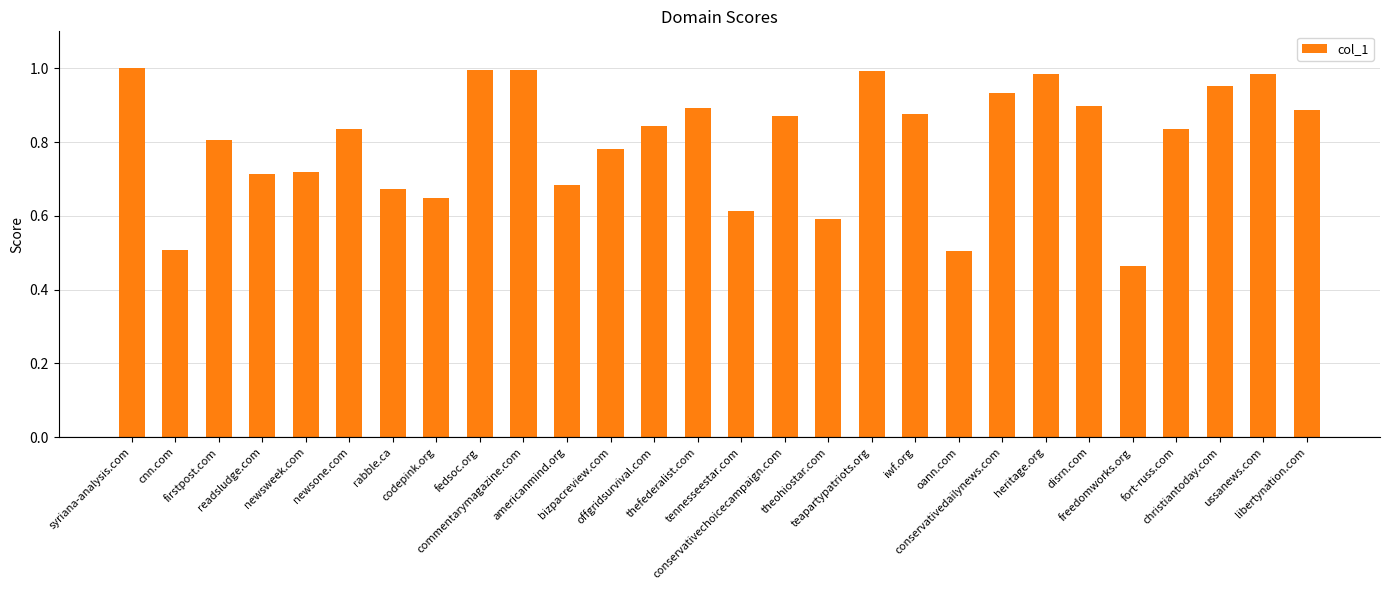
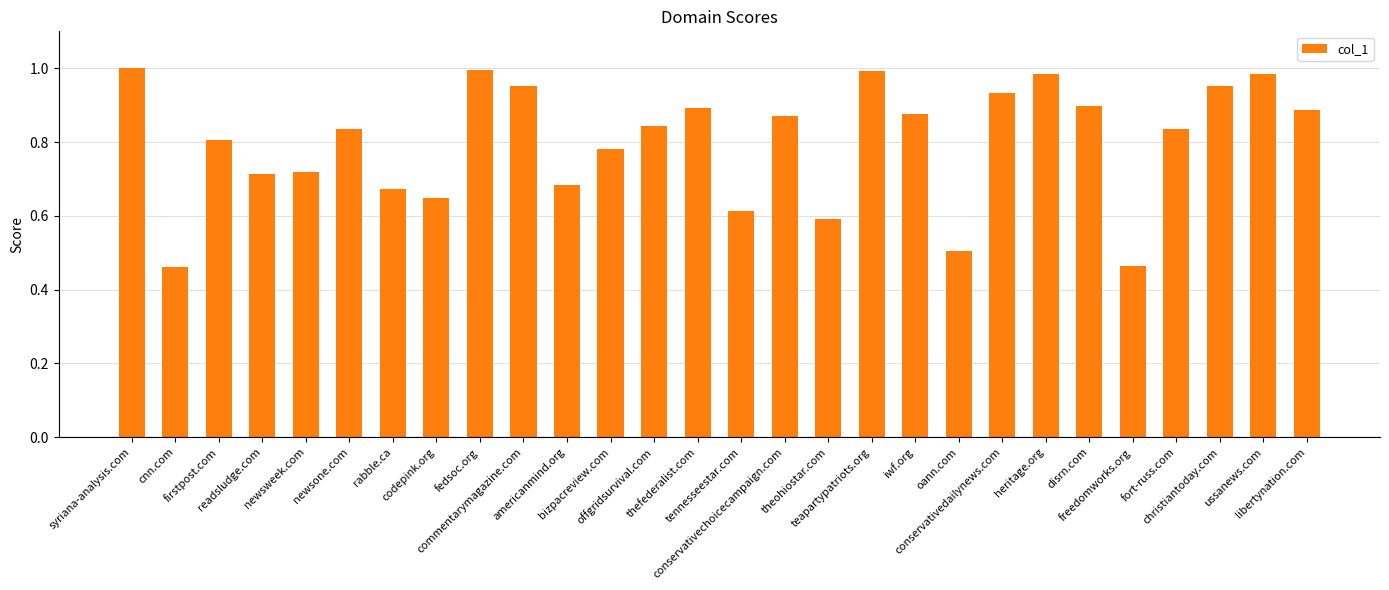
cnn.com: 0.51 -> 0.46
commentarymagazine.com: 0.99 -> 0.95
